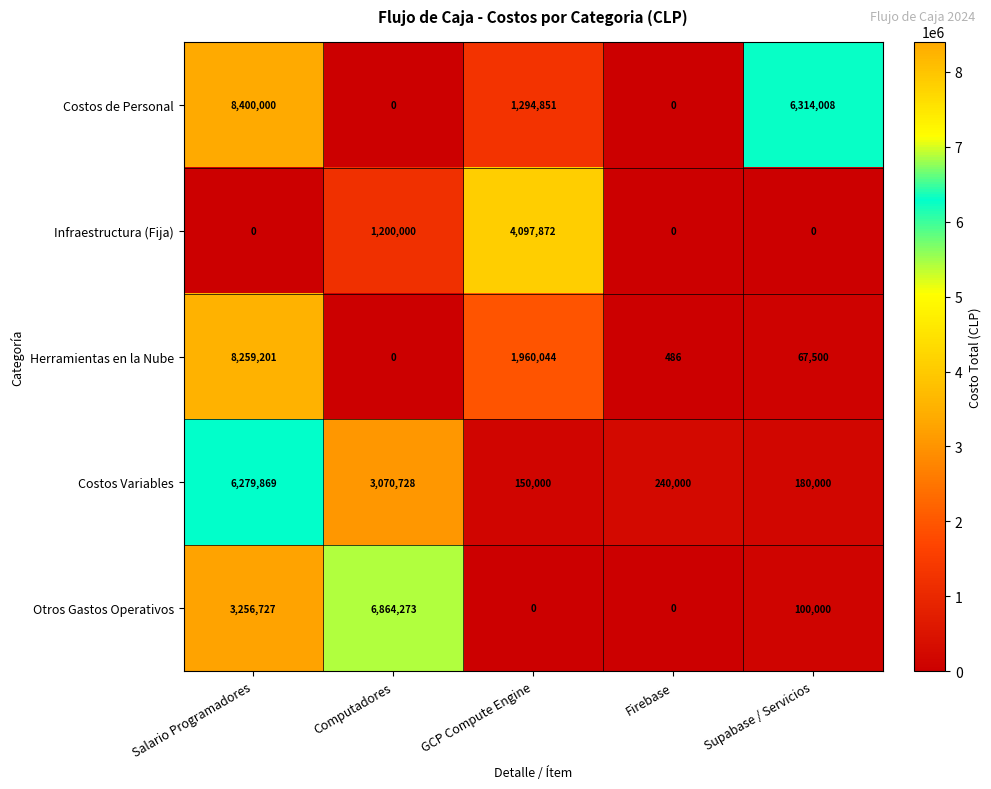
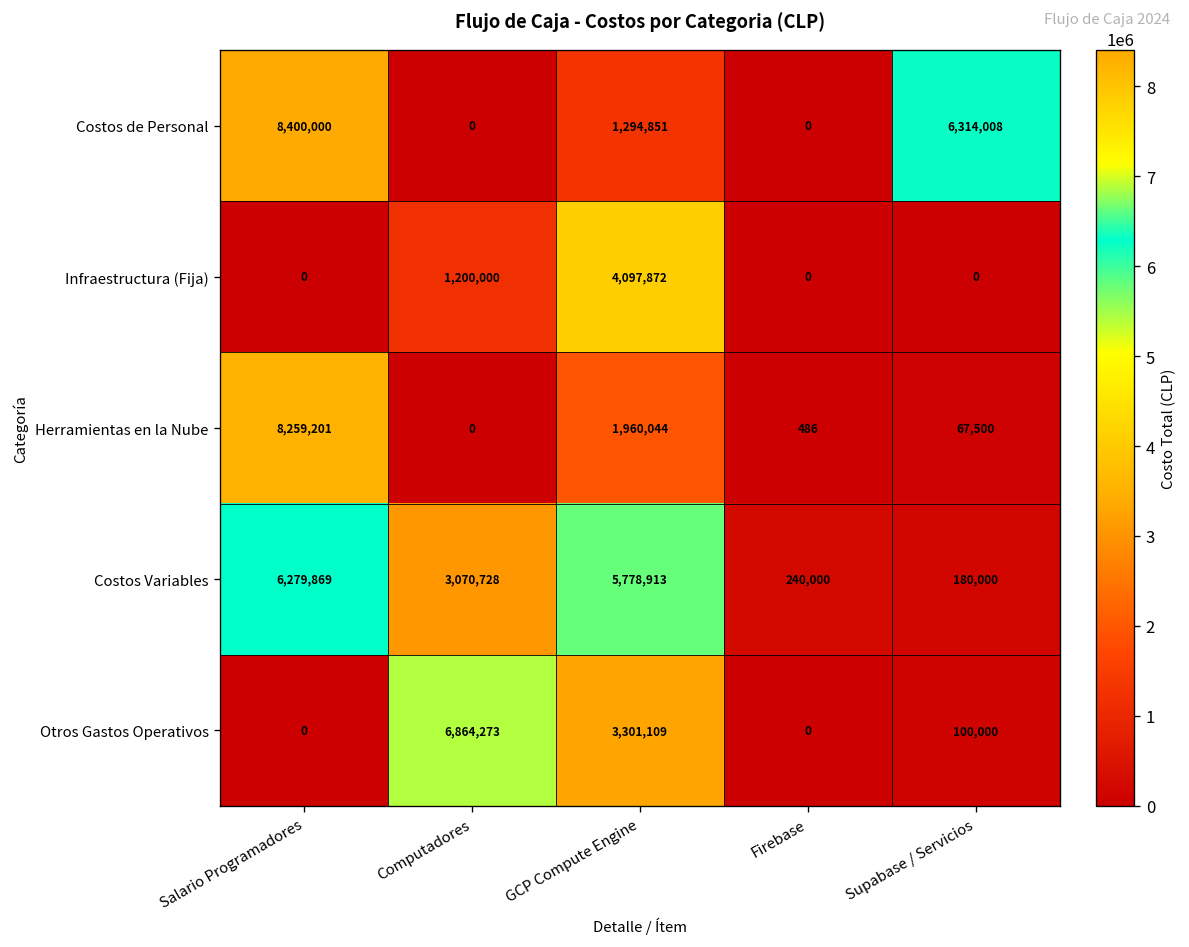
Costos Variables, GCP Compute Engine: 150,000 -> 5,778,913
Otros Gastos Operativos, Salario Programadores: 3,256,727 -> 0
Otros Gastos Operativos, GCP Compute Engine: 0 -> 3,301,109
